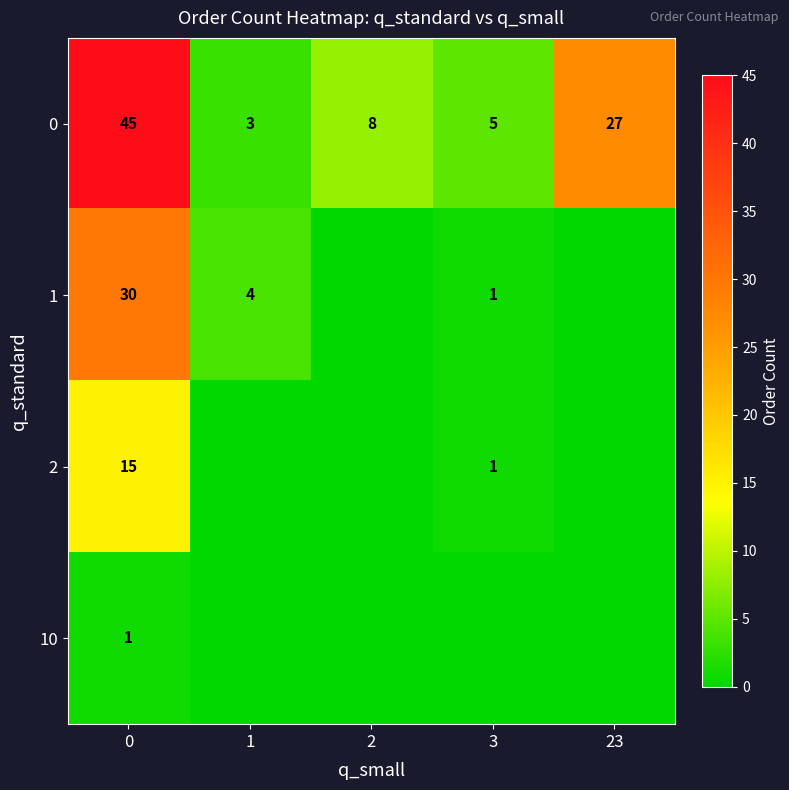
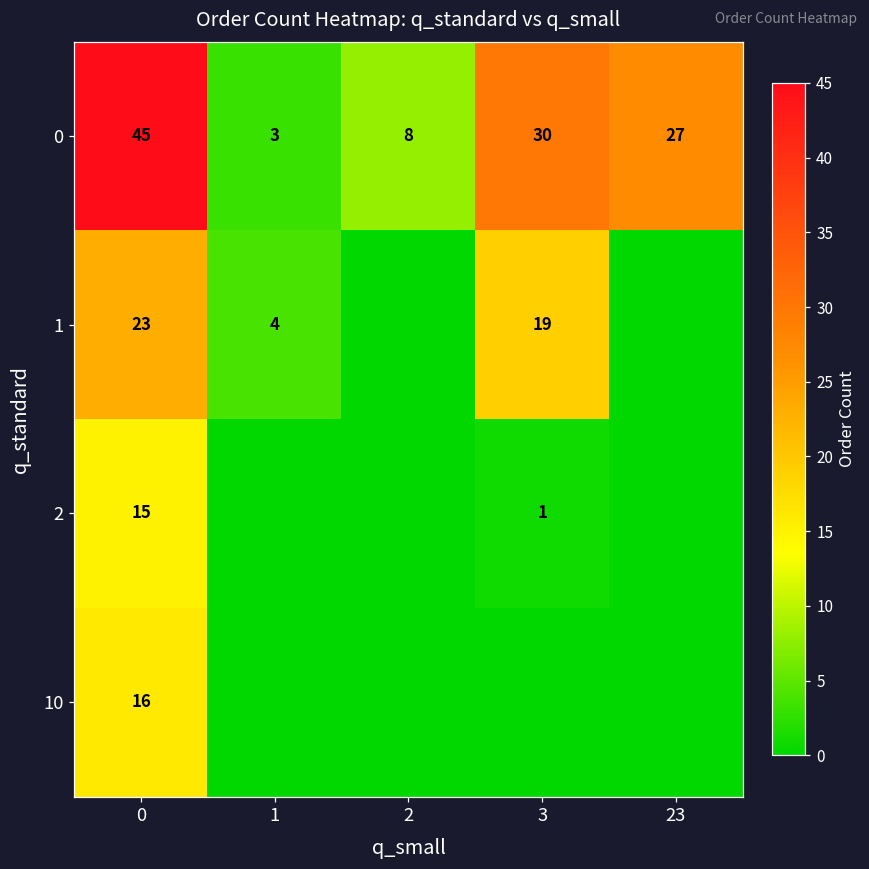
0, 3: 5 -> 30
1, 0: 30 -> 23
1, 3: 1 -> 19
10, 0: 1 -> 16
